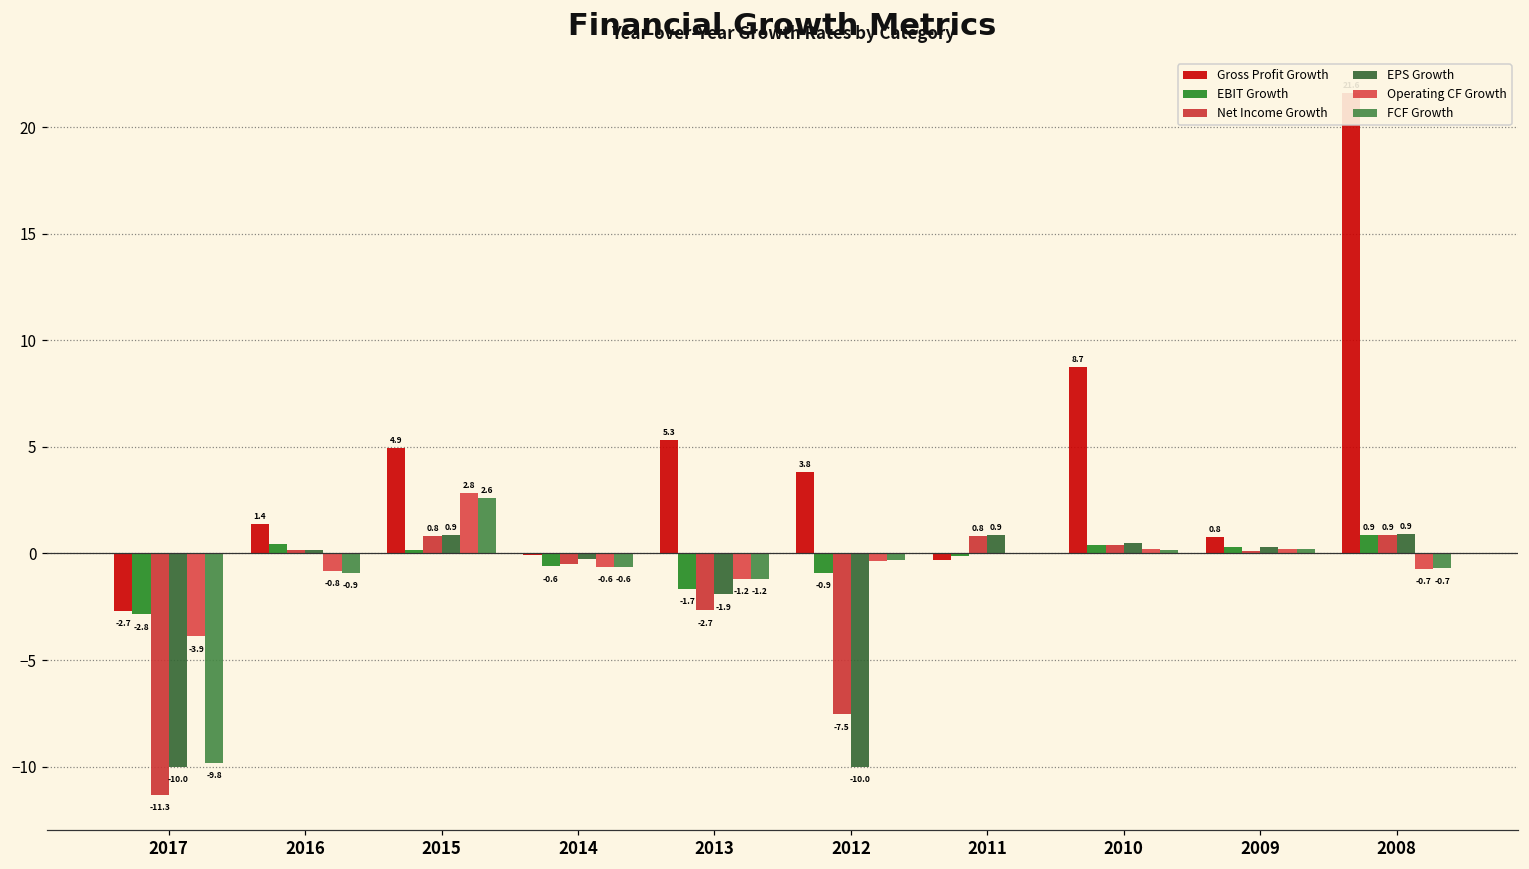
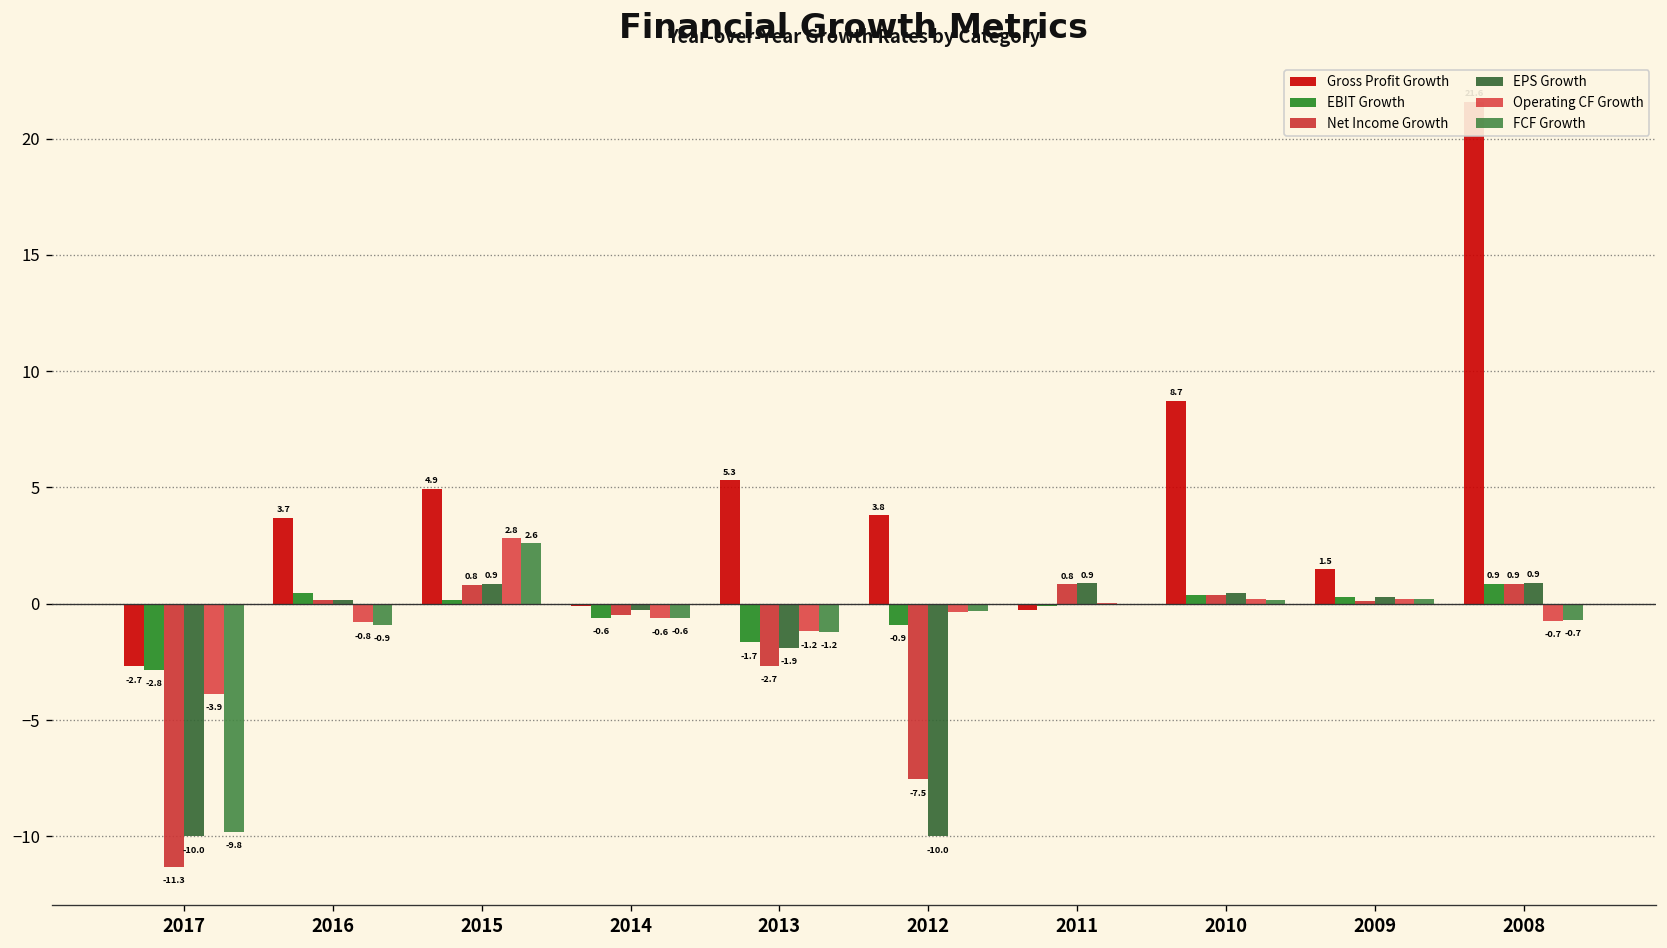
Gross Profit Growth, 2016: 1.4 -> 3.7
Gross Profit Growth, 2009: 0.8 -> 1.5
